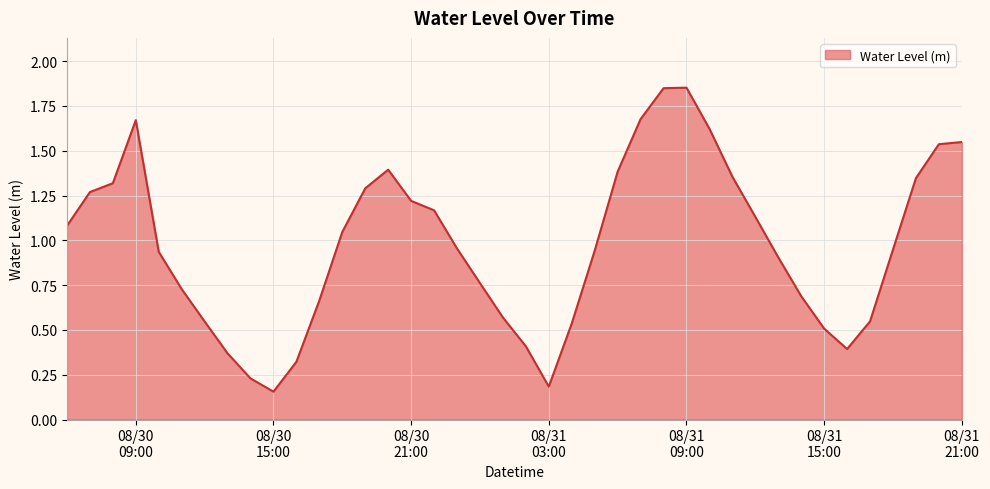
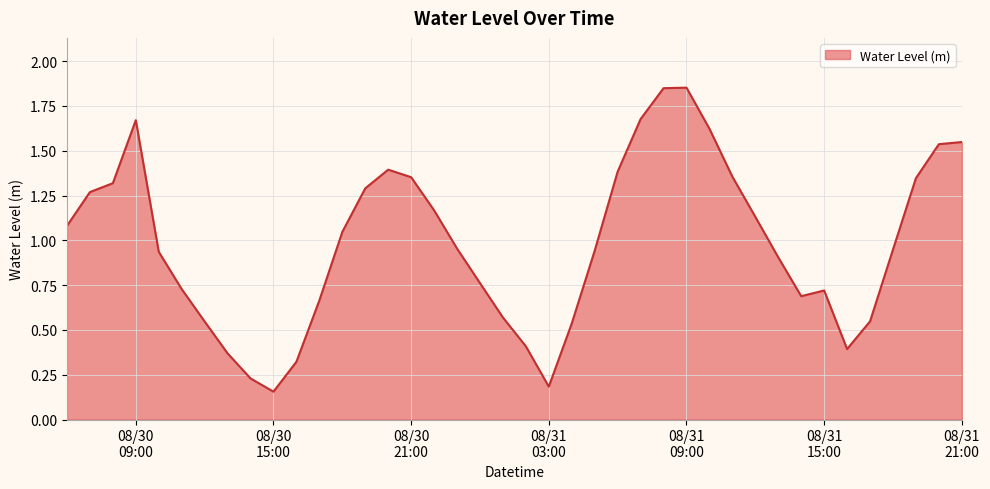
08/30 21:00: 1.22 -> 1.35
08/31 15:00: 0.51 -> 0.72
